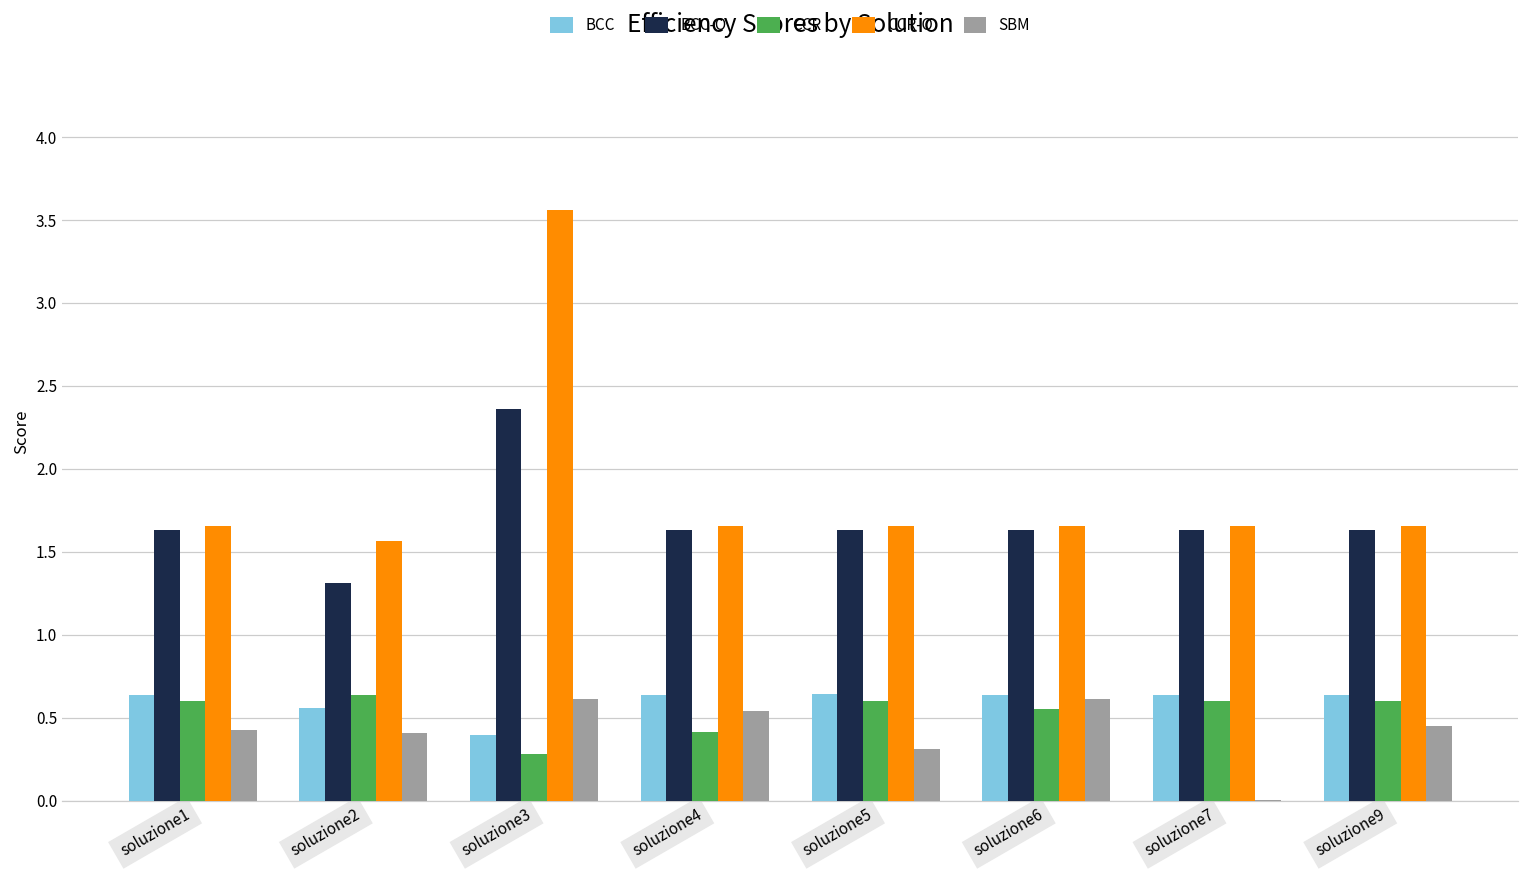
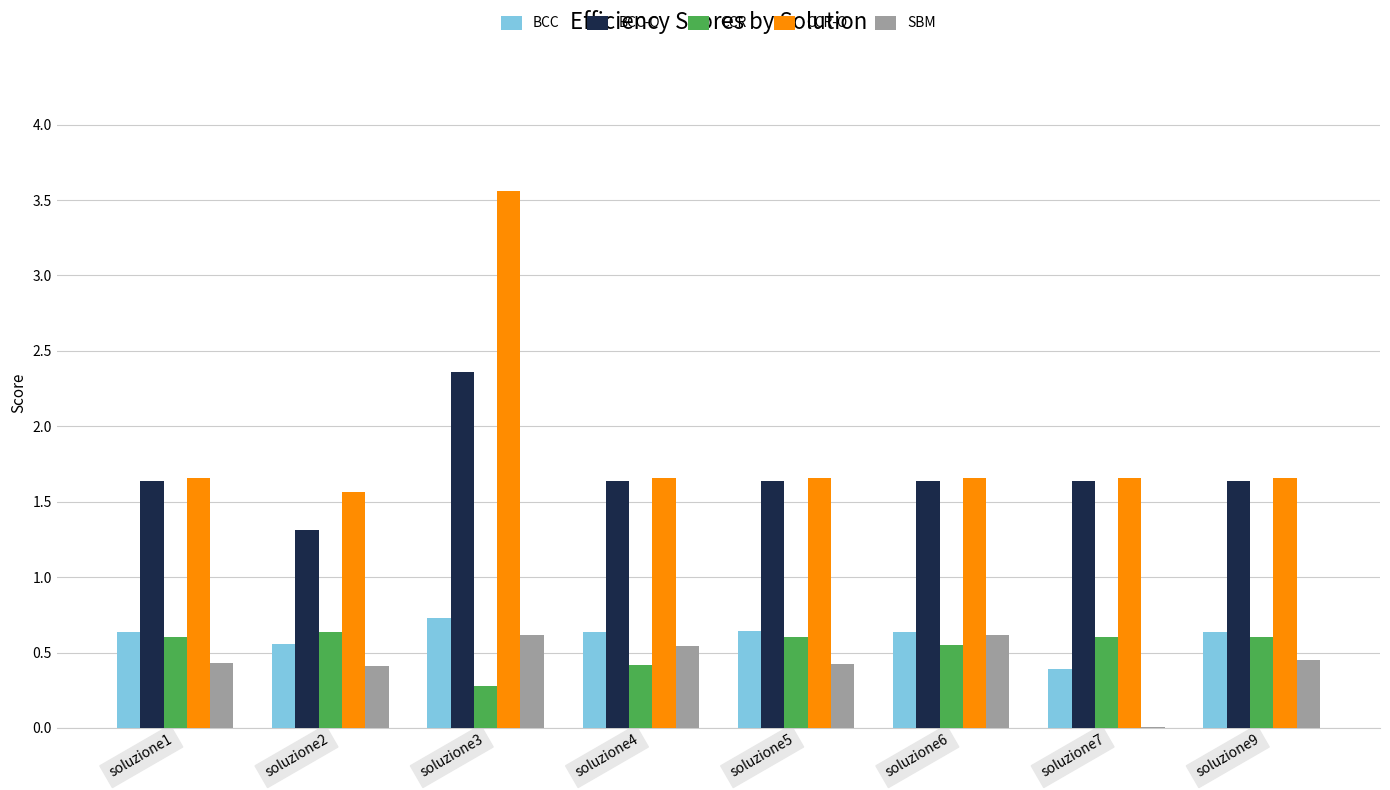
BCC, soluzione3: 0.40 -> 0.73
SBM, soluzione5: 0.31 -> 0.42
BCC, soluzione7: 0.64 -> 0.39
